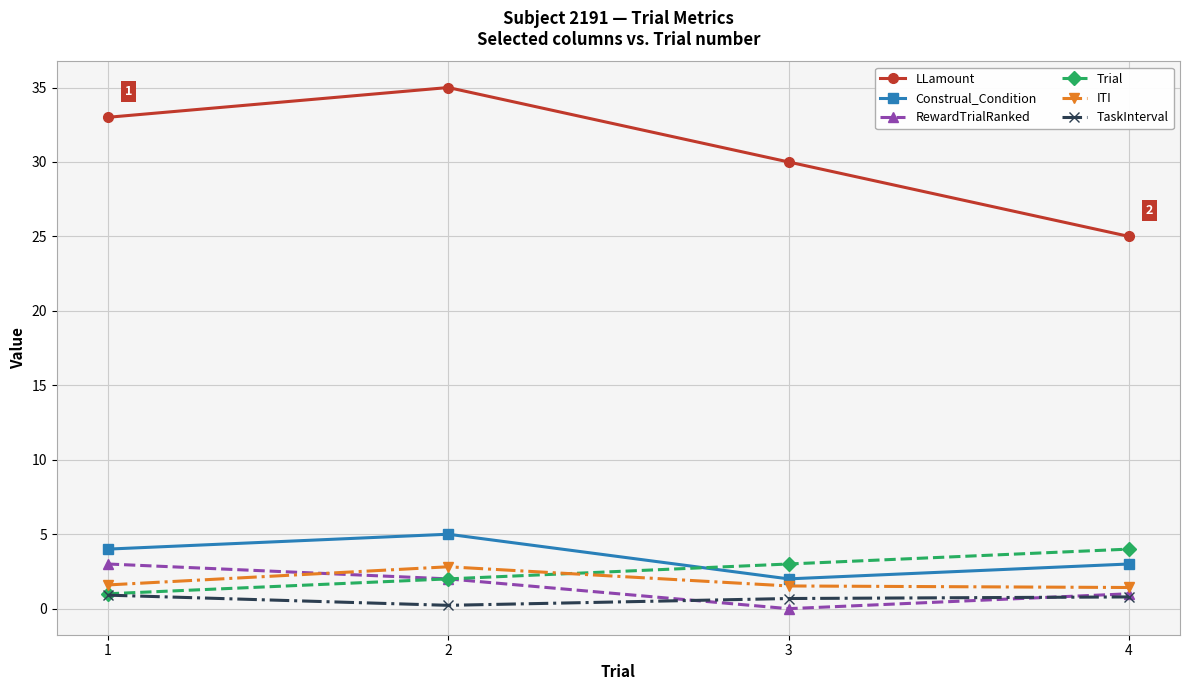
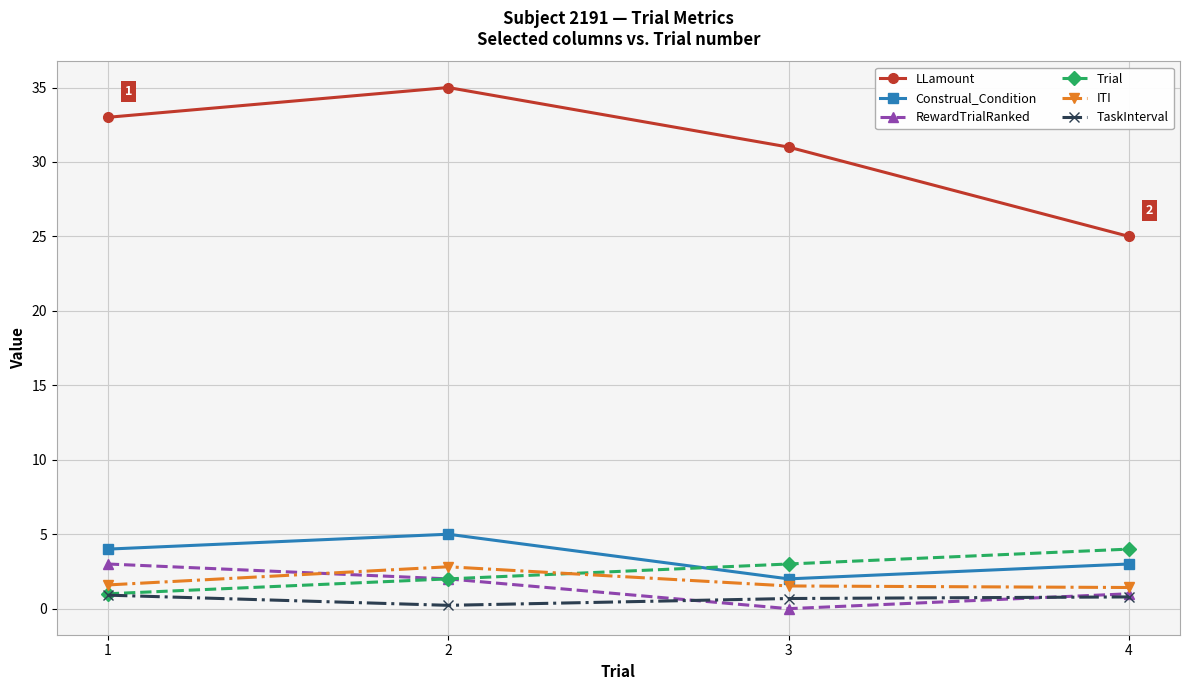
LLamount, 3: 30 -> 31
